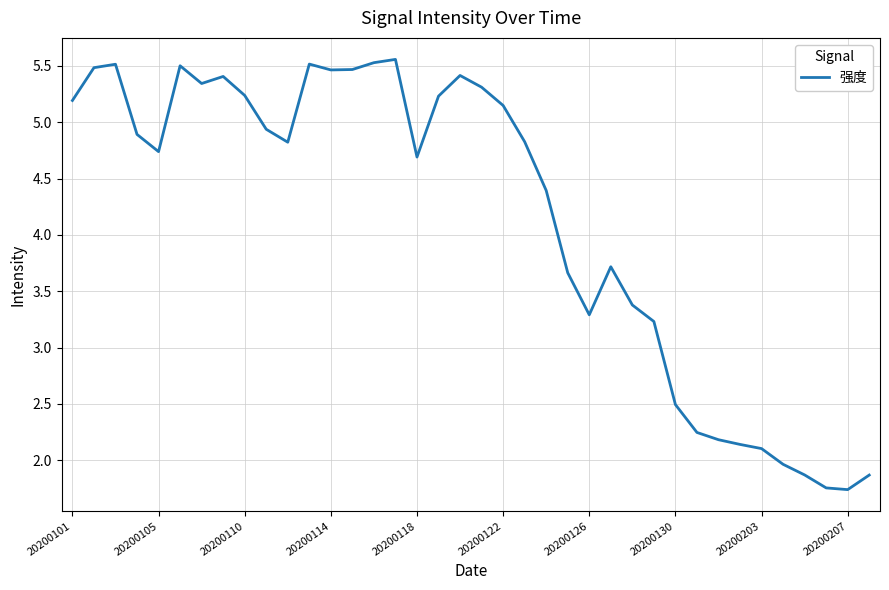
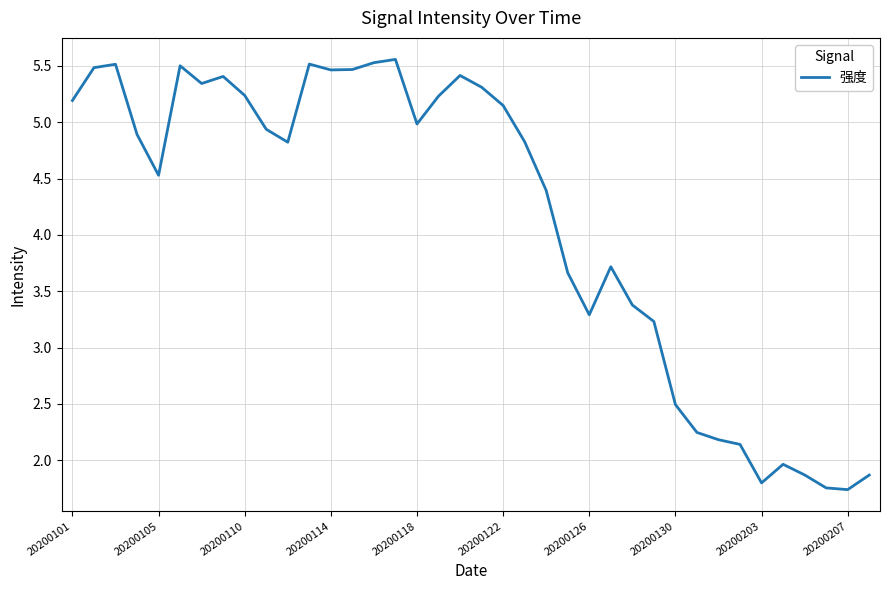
20200105: 4.74 -> 4.53
20200118: 4.69 -> 4.98
20200203: 2.10 -> 1.80
